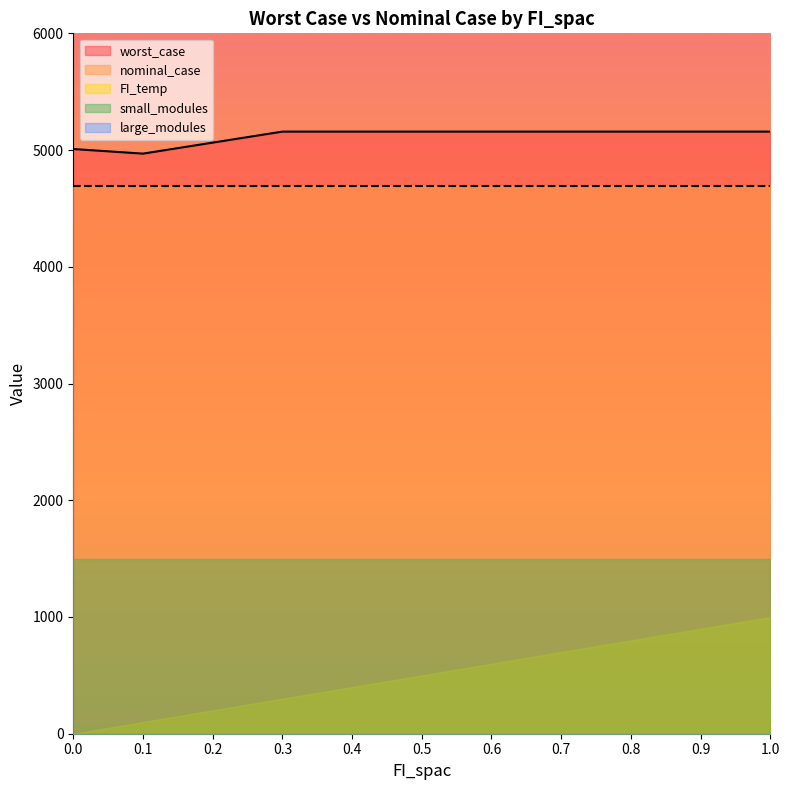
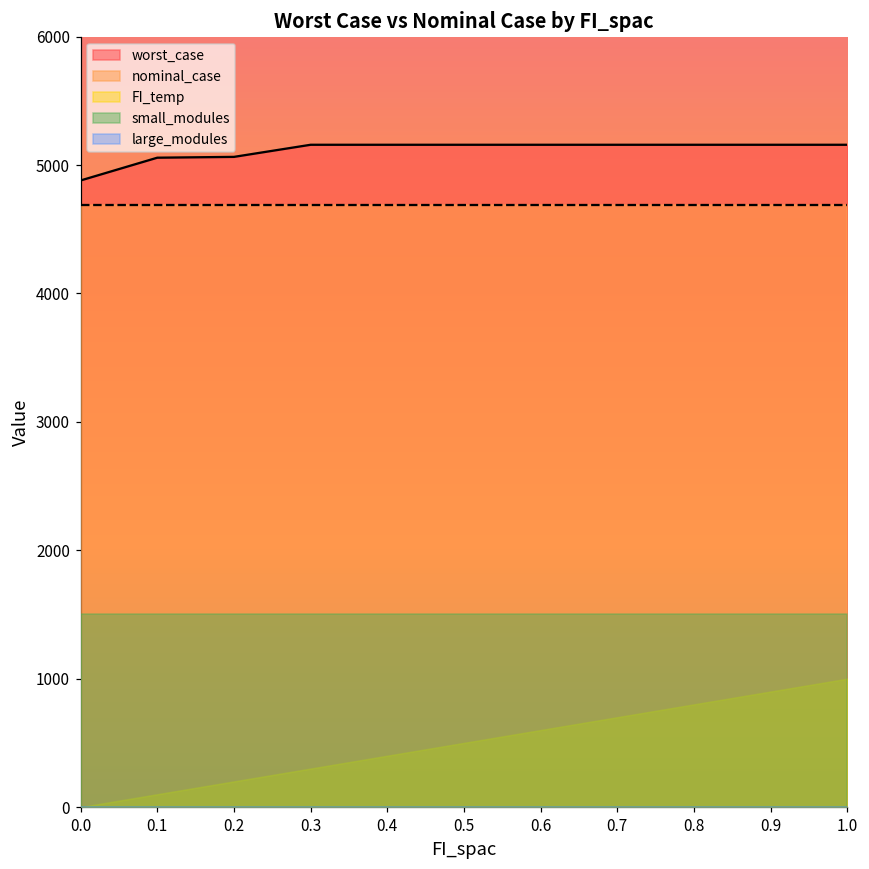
worst_case, 0.0: 5010 -> 4880
worst_case, 0.1: 4970 -> 5060
